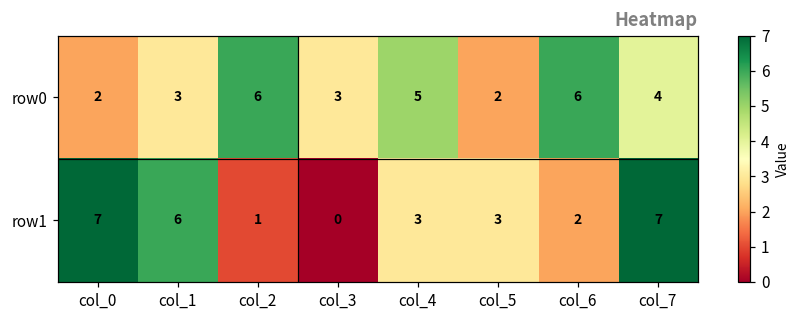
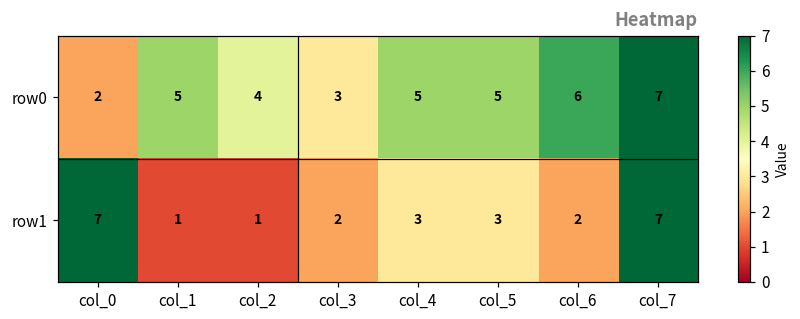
row0, col_1: 3 -> 5
row0, col_2: 6 -> 4
row0, col_5: 2 -> 5
row0, col_7: 4 -> 7
row1, col_1: 6 -> 1
row1, col_3: 0 -> 2
